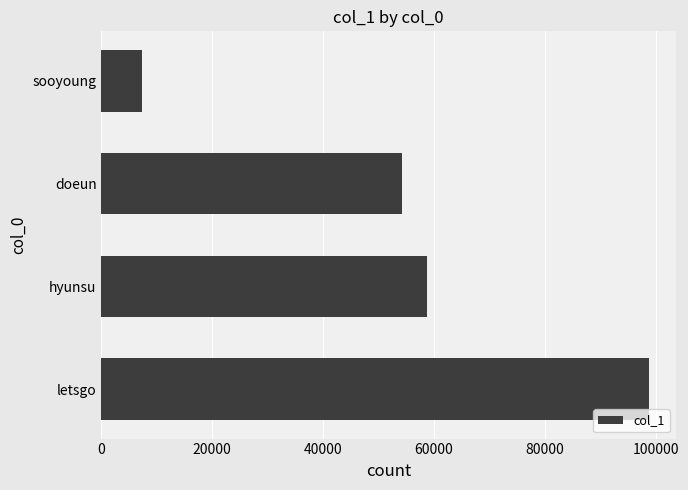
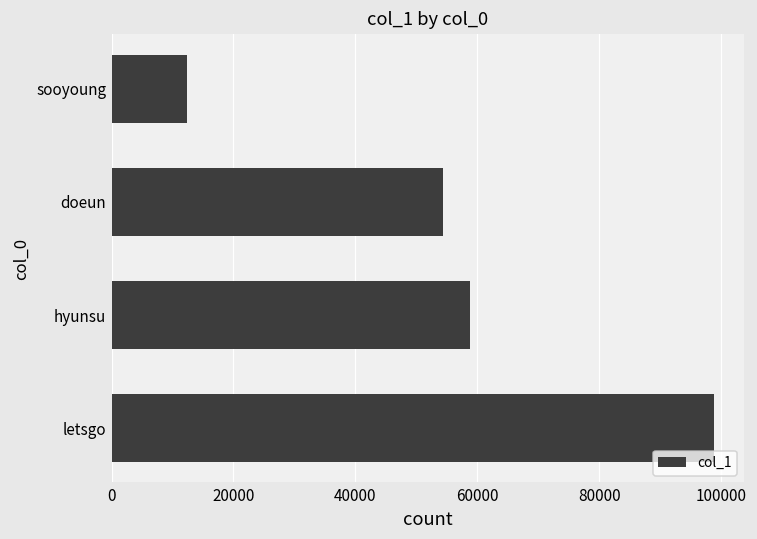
sooyoung: 7000 -> 12000
